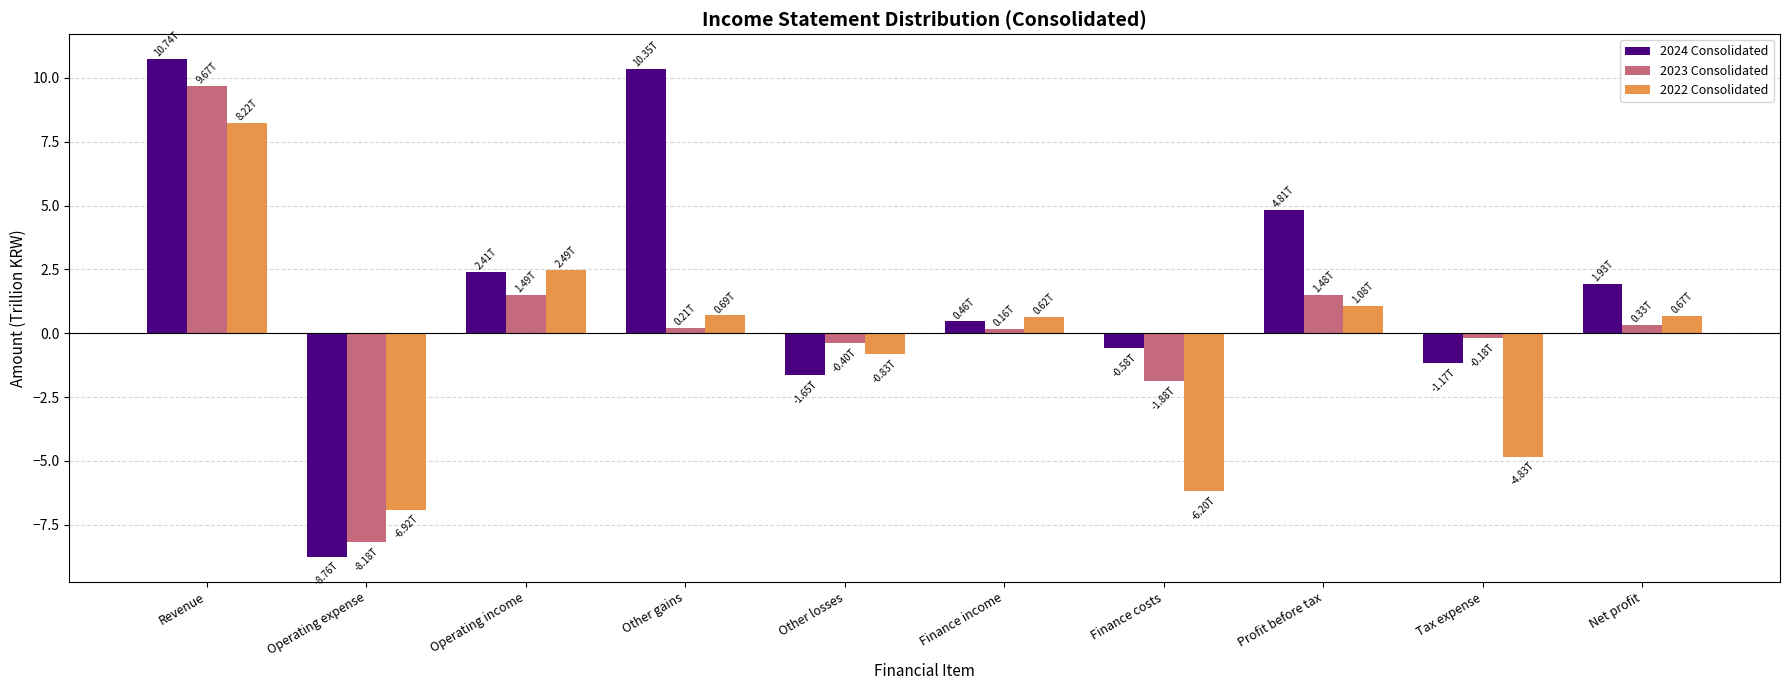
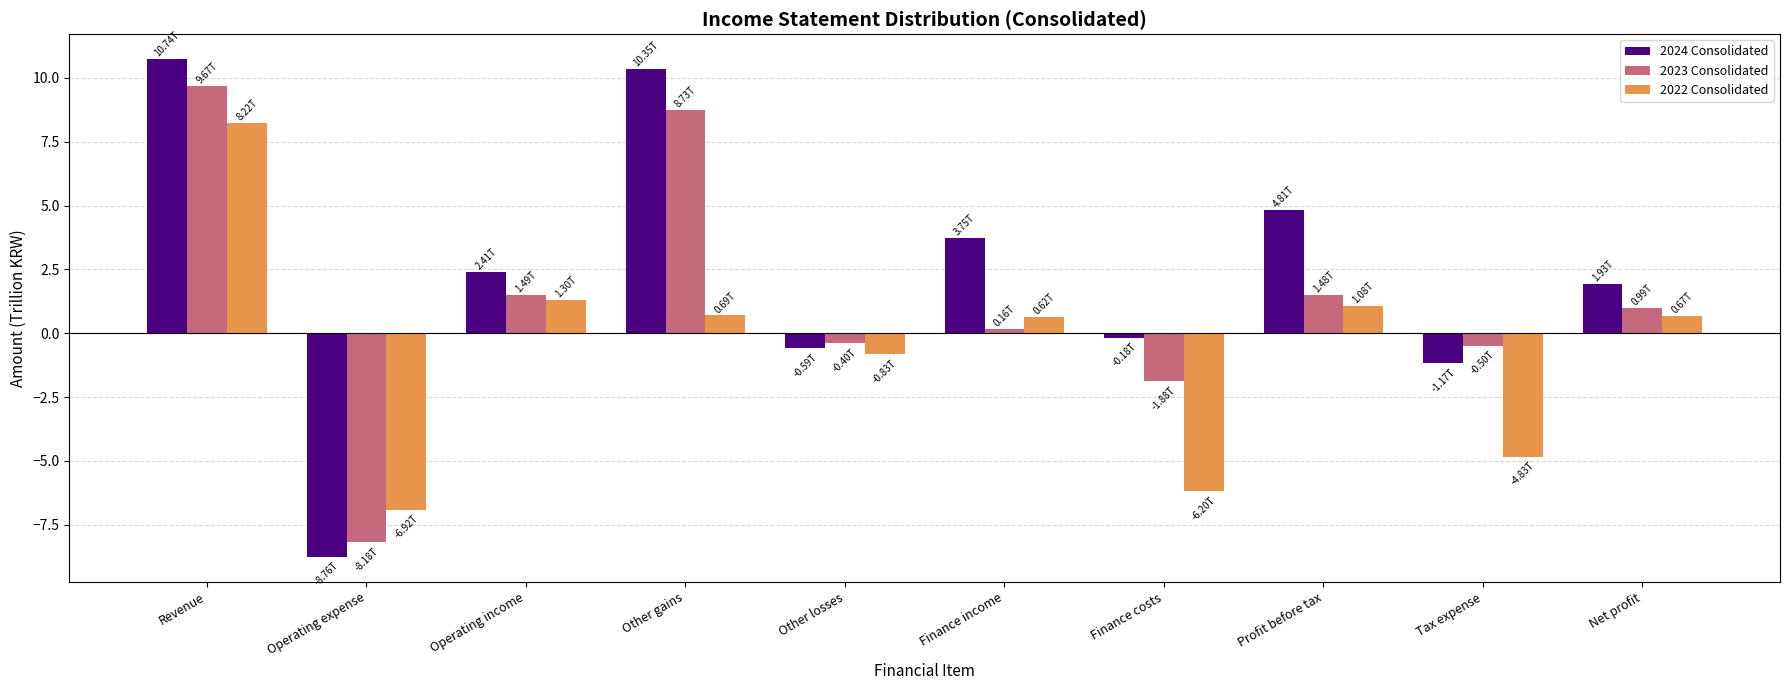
2022 Consolidated, Operating income: 2.49T -> 1.30T
2023 Consolidated, Other gains: 0.21T -> 8.73T
2024 Consolidated, Other losses: -1.65T -> -0.59T
2024 Consolidated, Finance income: 0.46T -> 3.75T
2024 Consolidated, Finance costs: -0.58T -> -0.18T
2023 Consolidated, Tax expense: -0.18T -> -0.50T
2023 Consolidated, Net profit: 0.33T -> 0.99T
